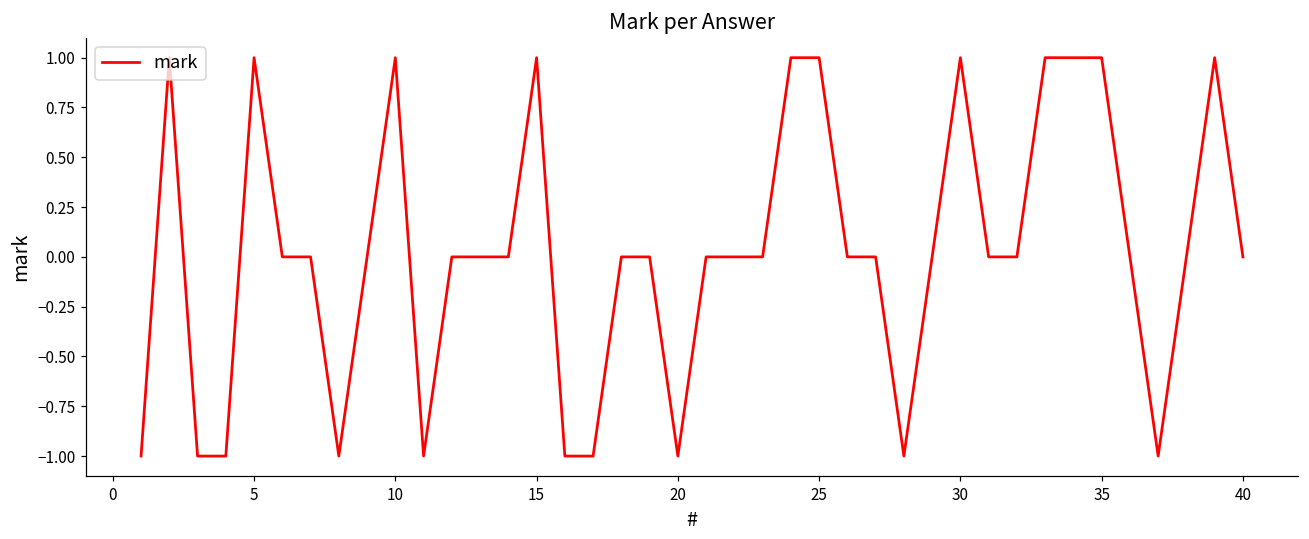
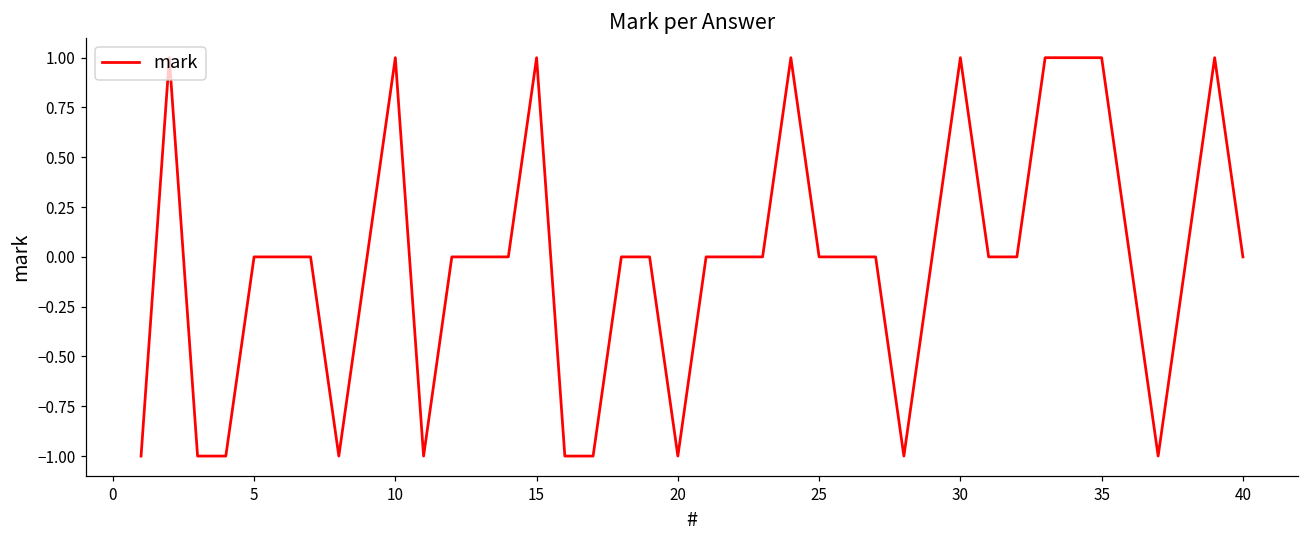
5: 1 -> 0
25: 1 -> 0
